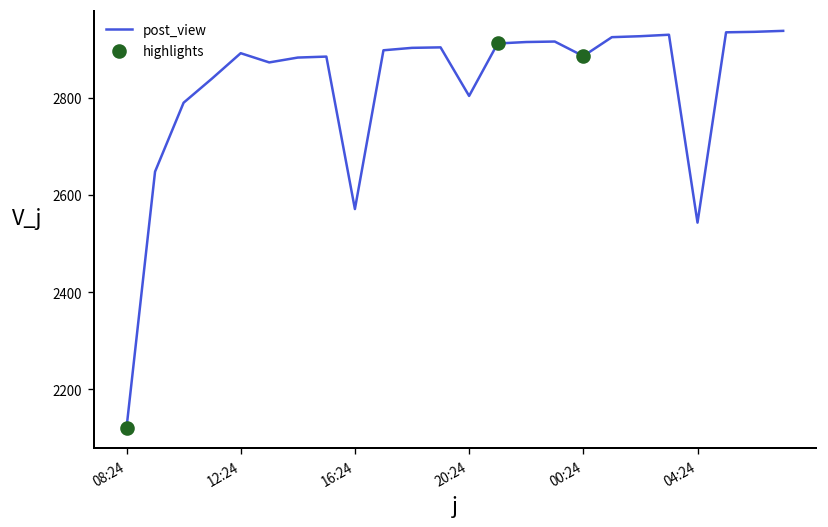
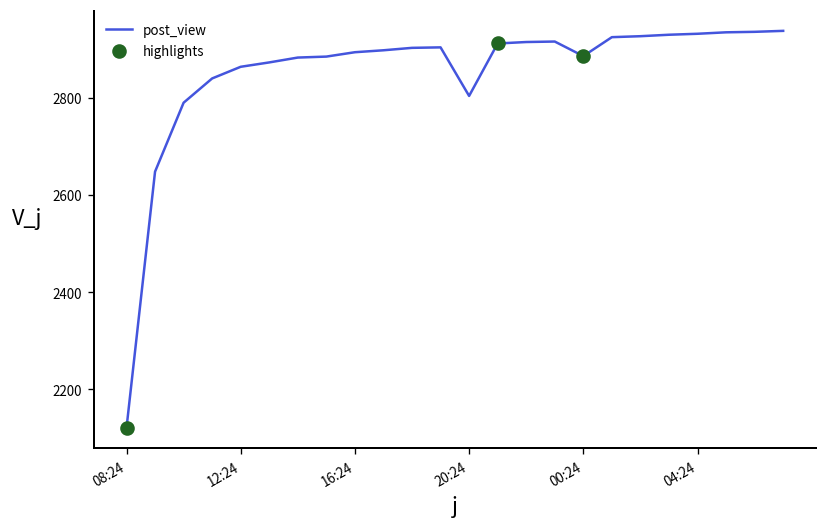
post_view, 12:24: 2890 -> 2860
post_view, 16:24: 2570 -> 2890
post_view, 04:24: 2540 -> 2930
